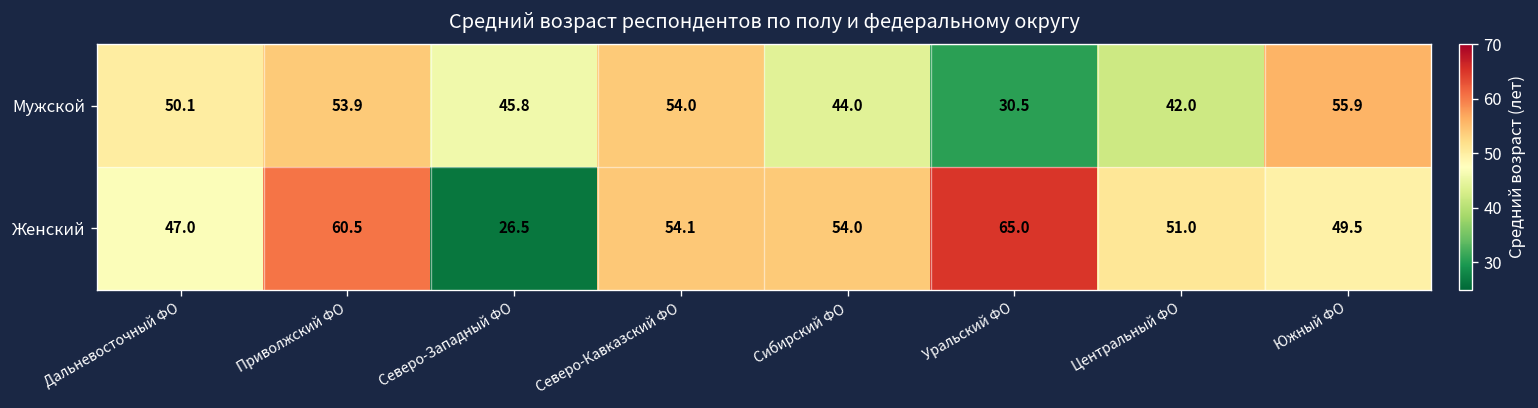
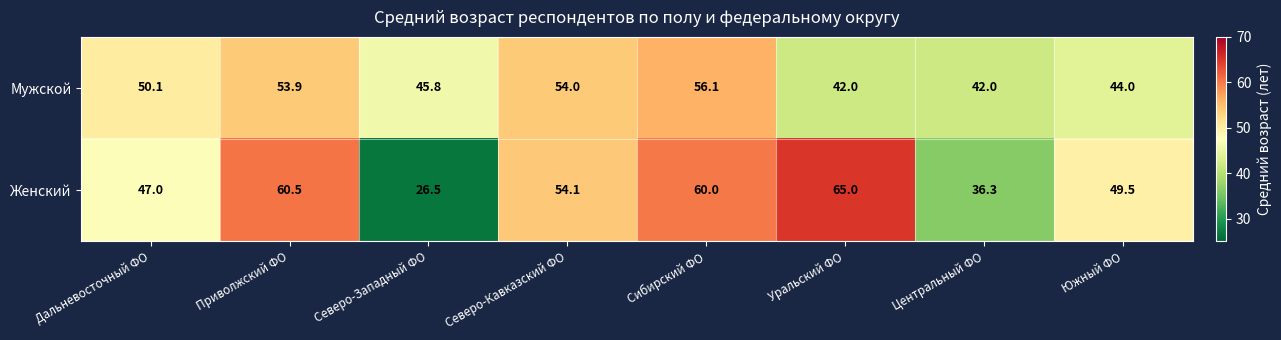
Мужской, Сибирский ФО: 44.0 -> 56.1
Мужской, Уральский ФО: 30.5 -> 42.0
Мужской, Южный ФО: 55.9 -> 44.0
Женский, Сибирский ФО: 54.0 -> 60.0
Женский, Центральный ФО: 51.0 -> 36.3
